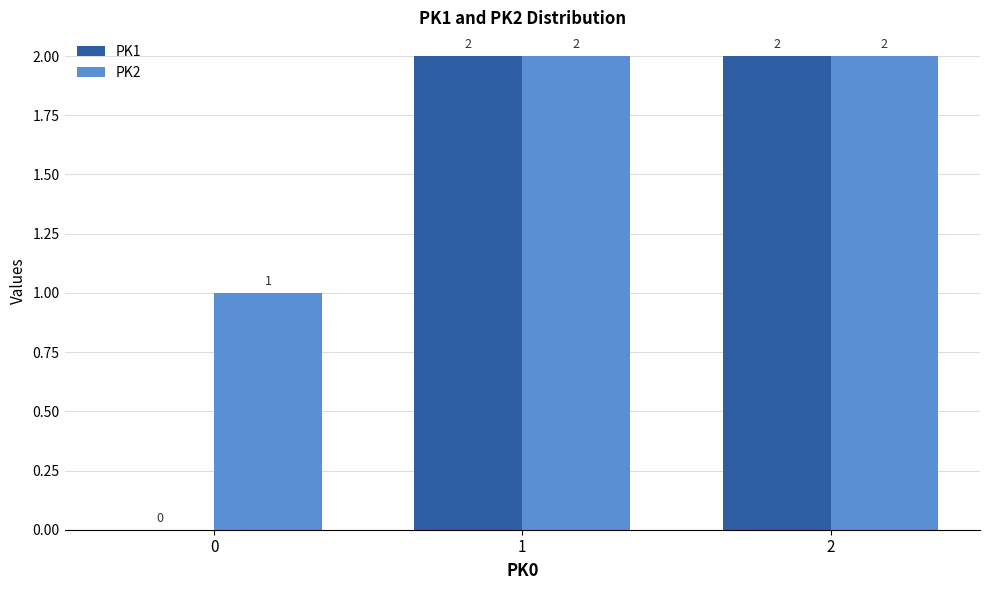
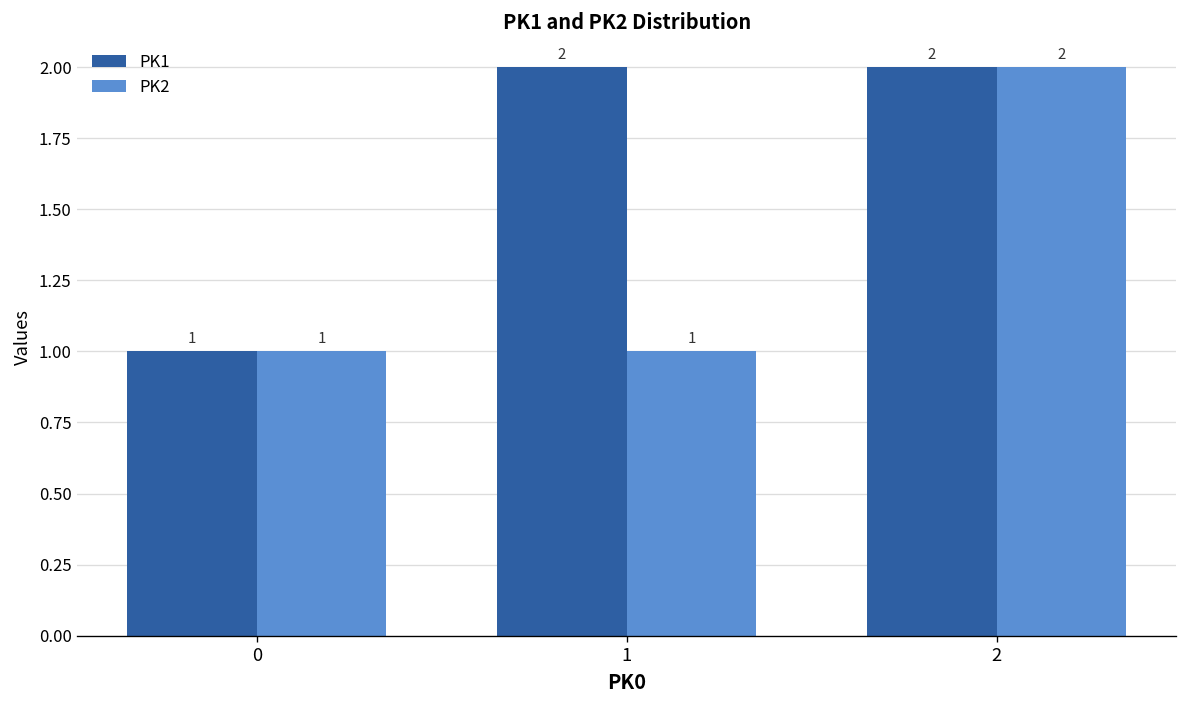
PK1, 0: 0 -> 1
PK2, 1: 2 -> 1
